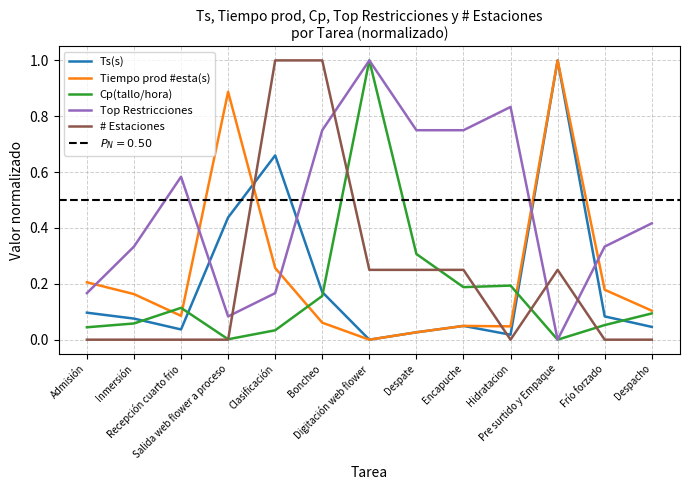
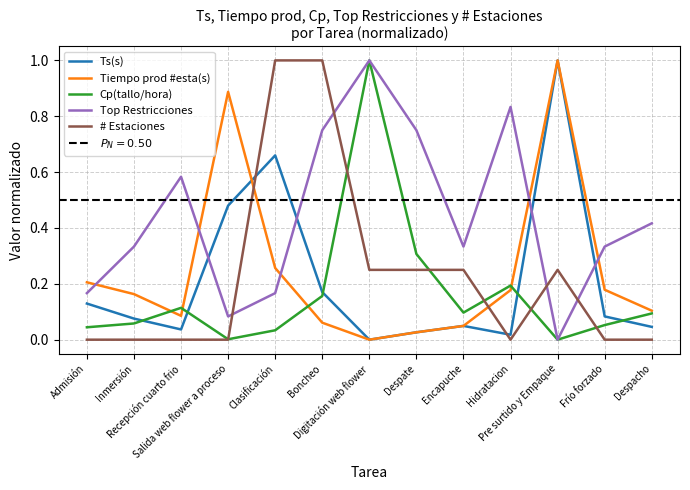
Ts(s), Admisión: 0.10 -> 0.13
Ts(s), Salida web flower a proceso: 0.44 -> 0.48
Cp(tallo/hora), Encapuche: 0.19 -> 0.10
Top Restricciones, Encapuche: 0.75 -> 0.33
Tiempo prod #esta(s), Hidratacion: 0.05 -> 0.18
